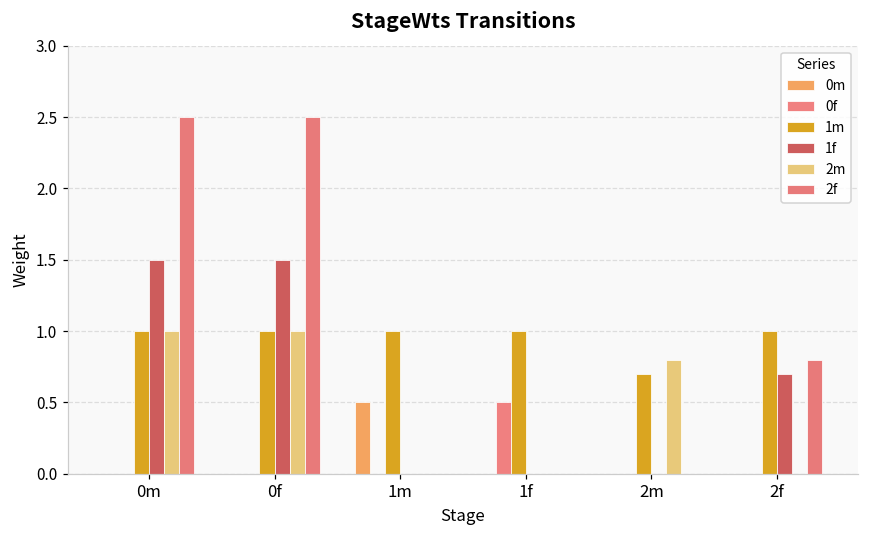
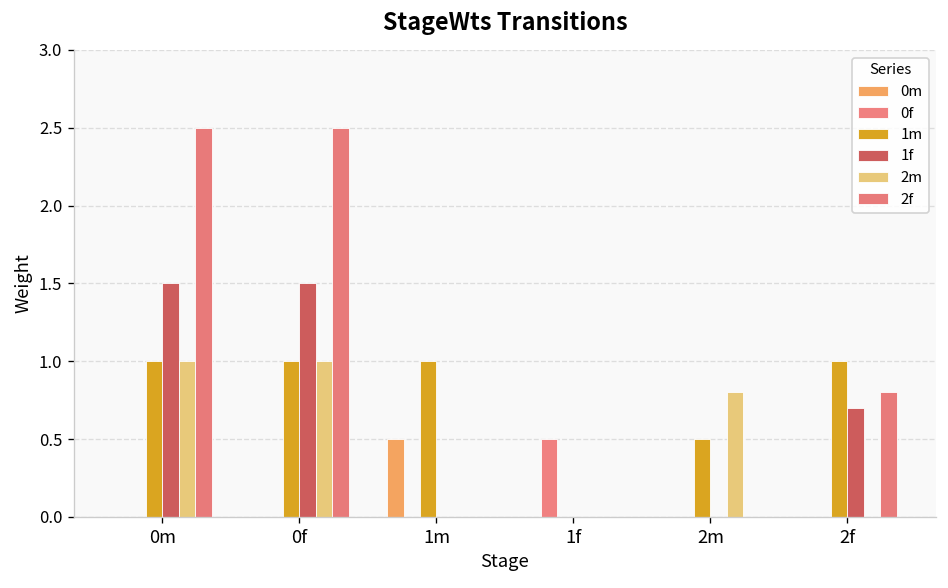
1m, 1f: 1 -> 0
1m, 2m: 0.7 -> 0.5
